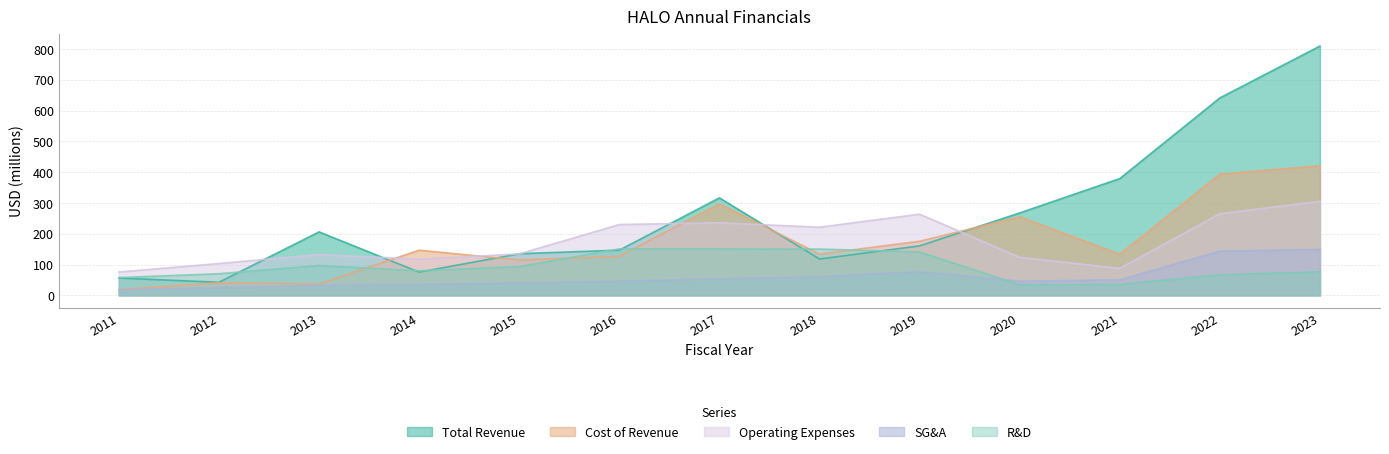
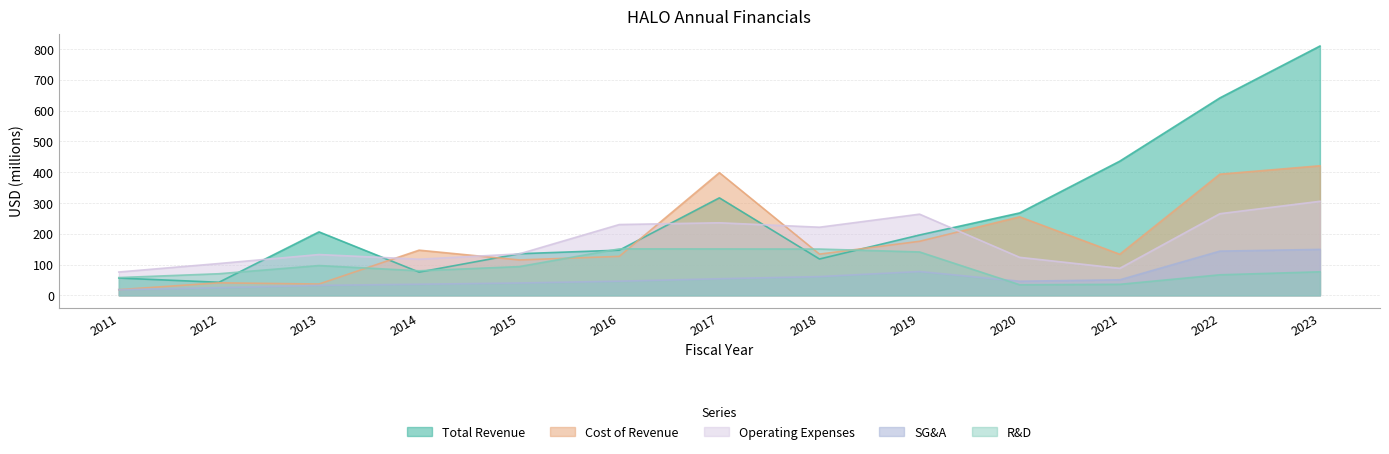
Cost of Revenue, 2017: 300 -> 400
Total Revenue, 2019: 160 -> 200
Total Revenue, 2021: 380 -> 440
